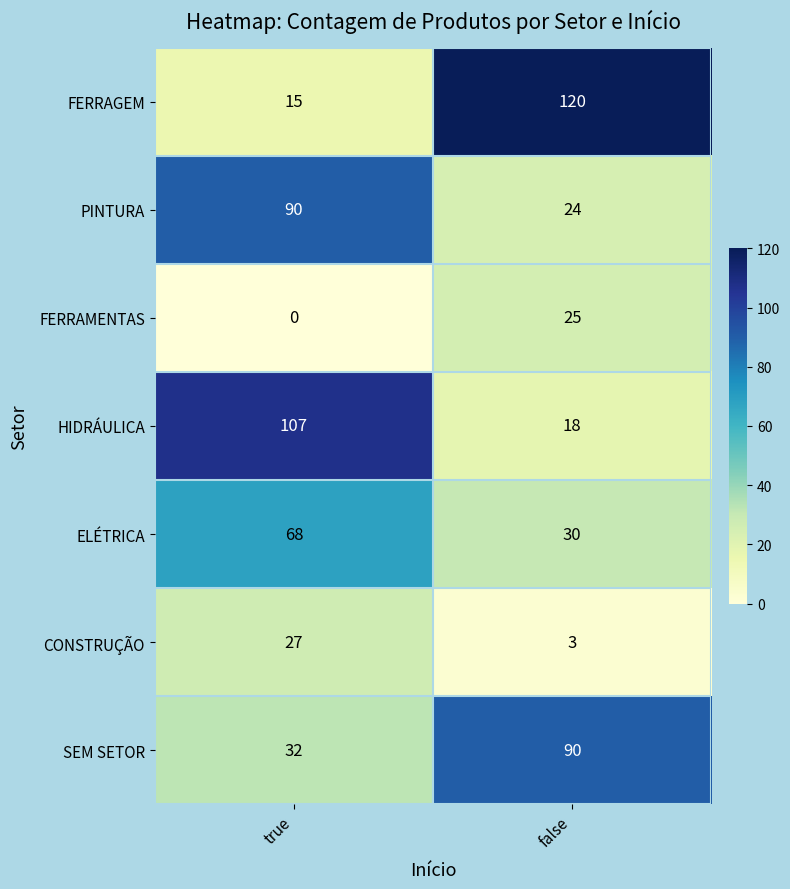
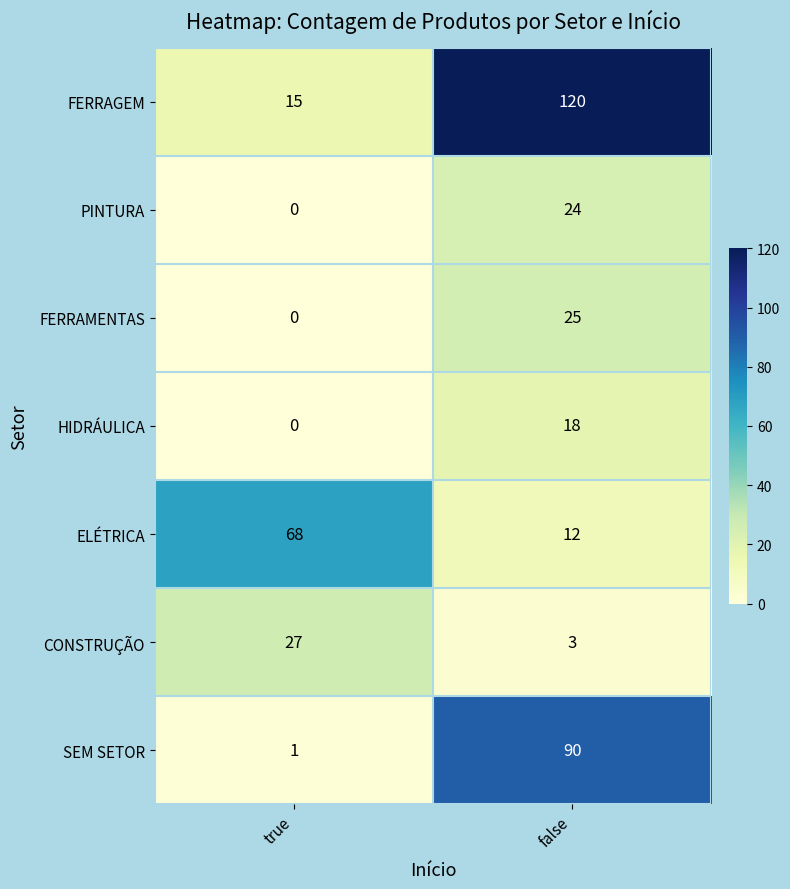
PINTURA, true: 90 -> 0
HIDRÁULICA, true: 107 -> 0
ELÉTRICA, false: 30 -> 12
SEM SETOR, true: 32 -> 1
